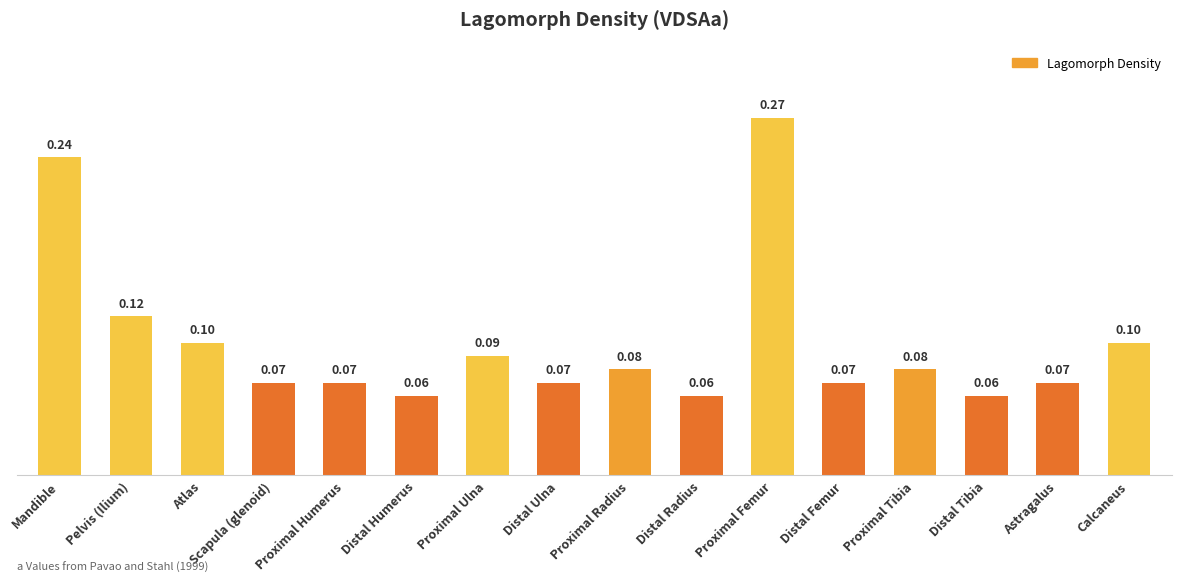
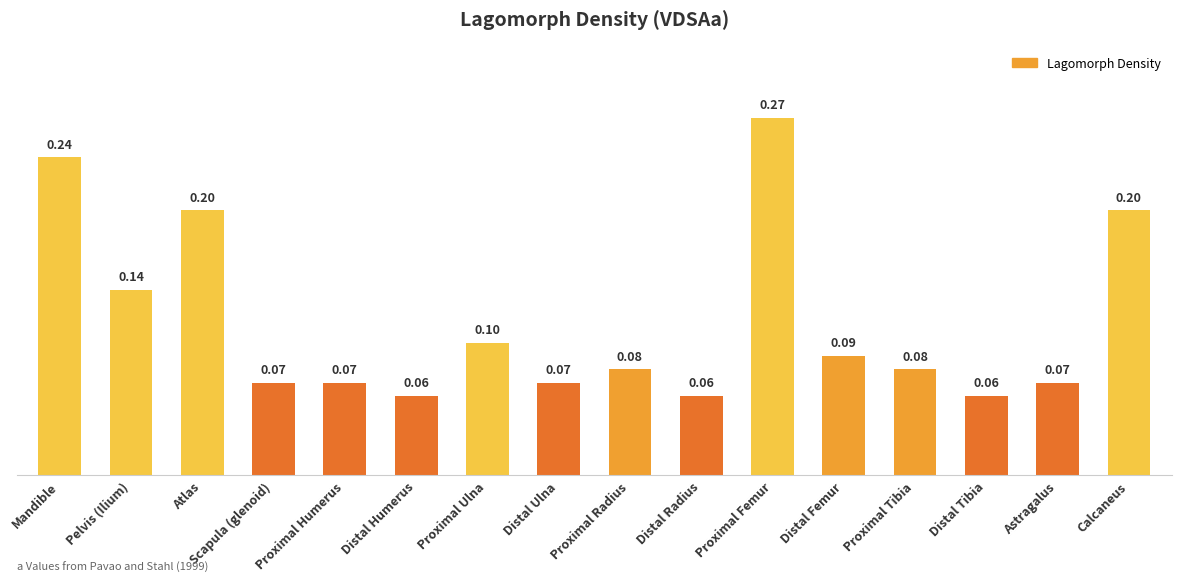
Pelvis (Ilium): 0.12 -> 0.14
Atlas: 0.10 -> 0.20
Proximal Ulna: 0.09 -> 0.10
Distal Femur: 0.07 -> 0.09
Calcaneus: 0.10 -> 0.20
